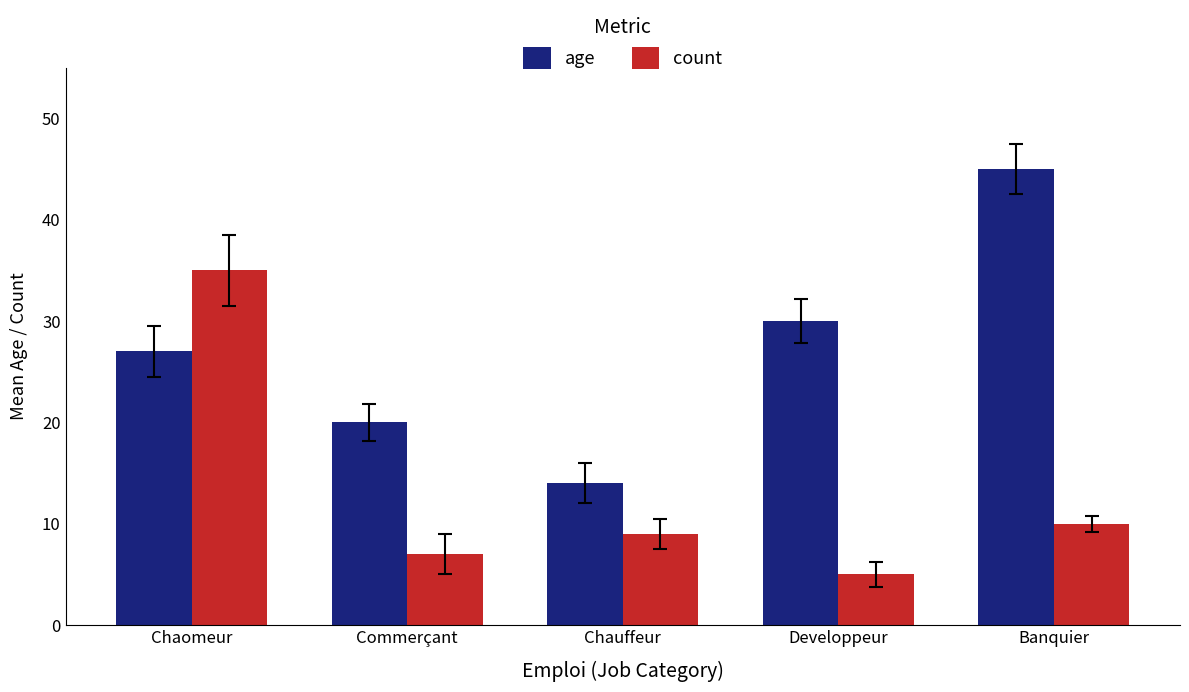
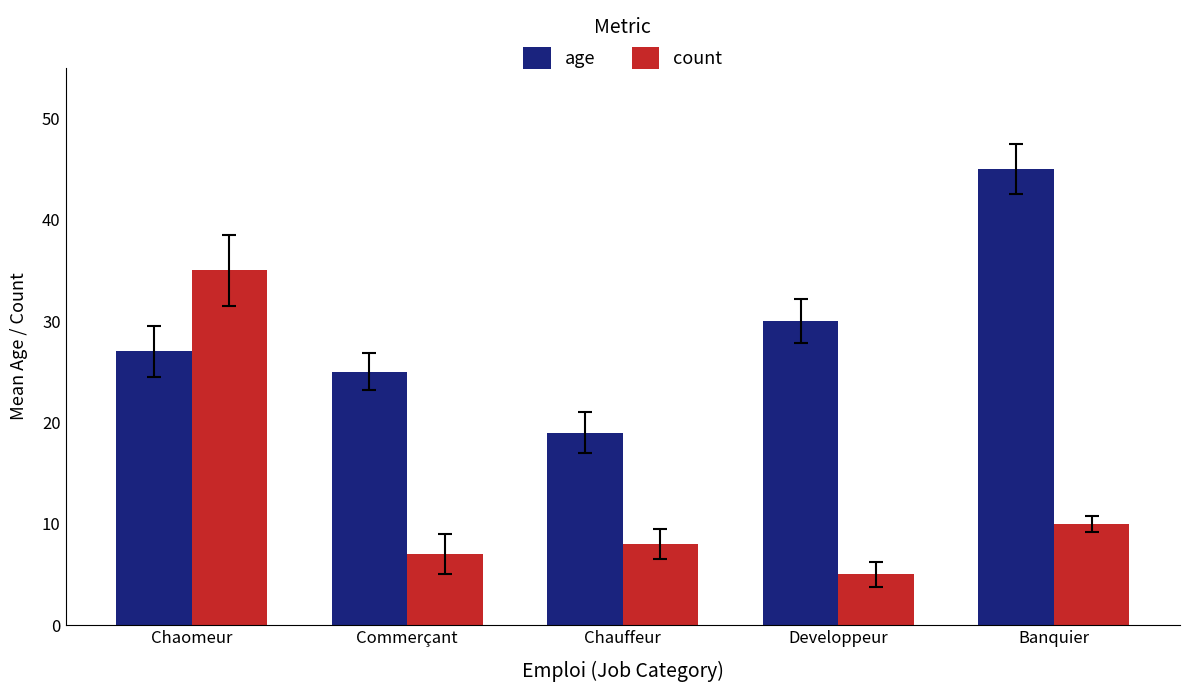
age, Commerçant: 20 -> 25
age, Chauffeur: 14 -> 19
count, Chauffeur: 9 -> 8
